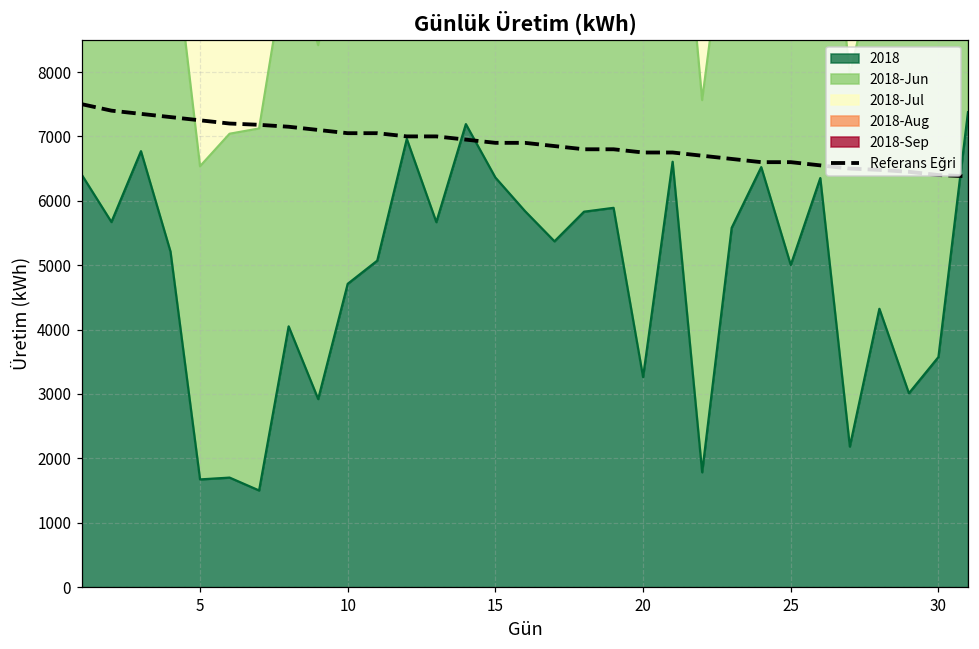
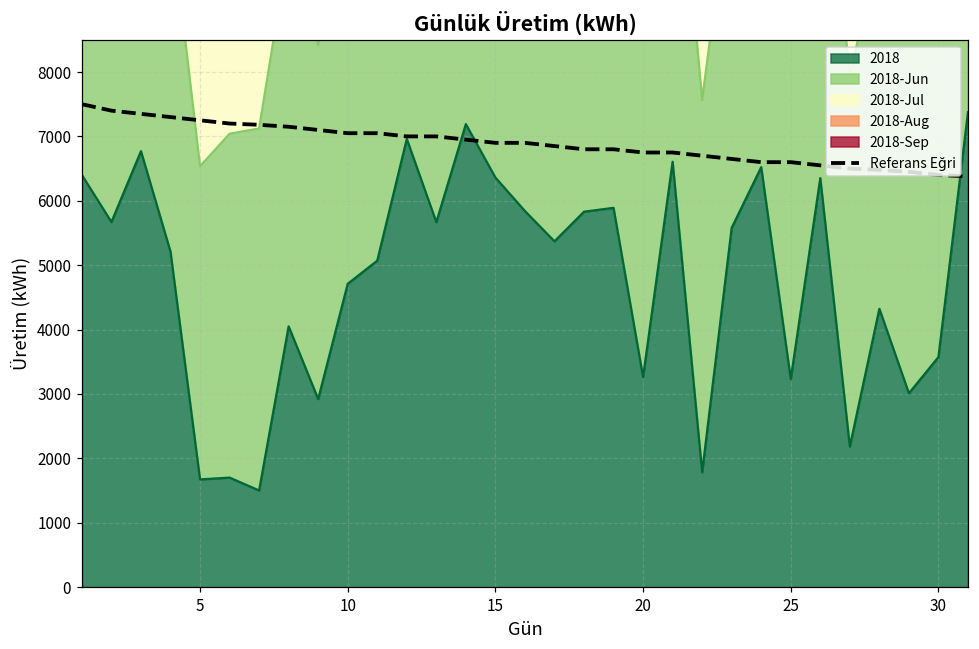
2018, 25: 5000 -> 3200
